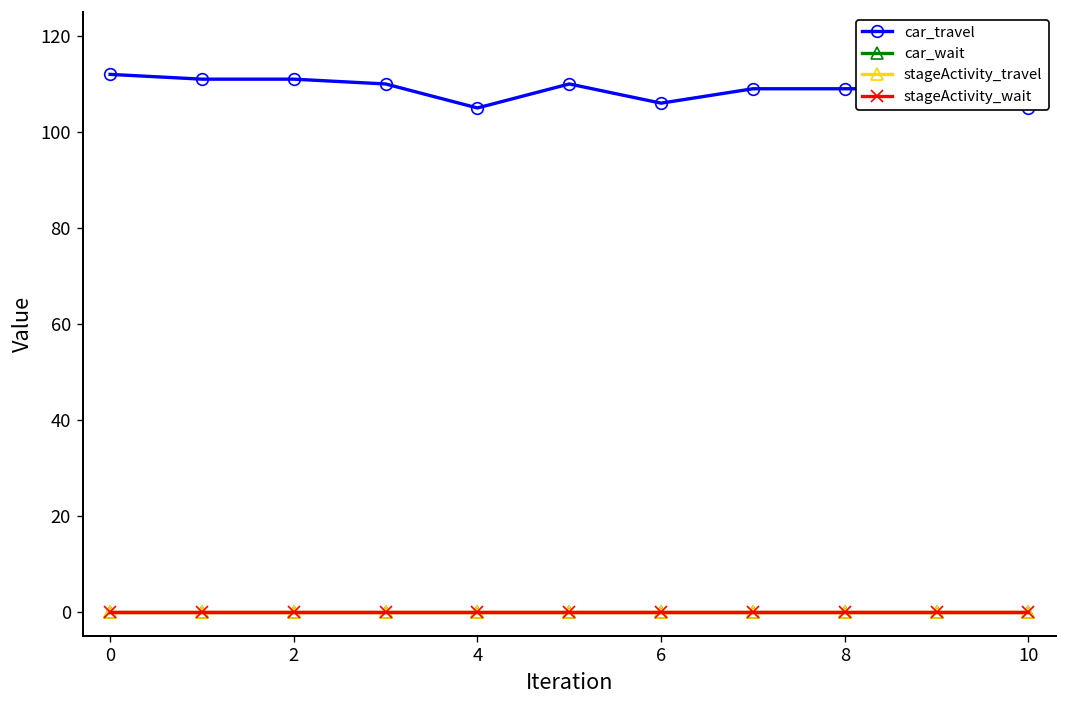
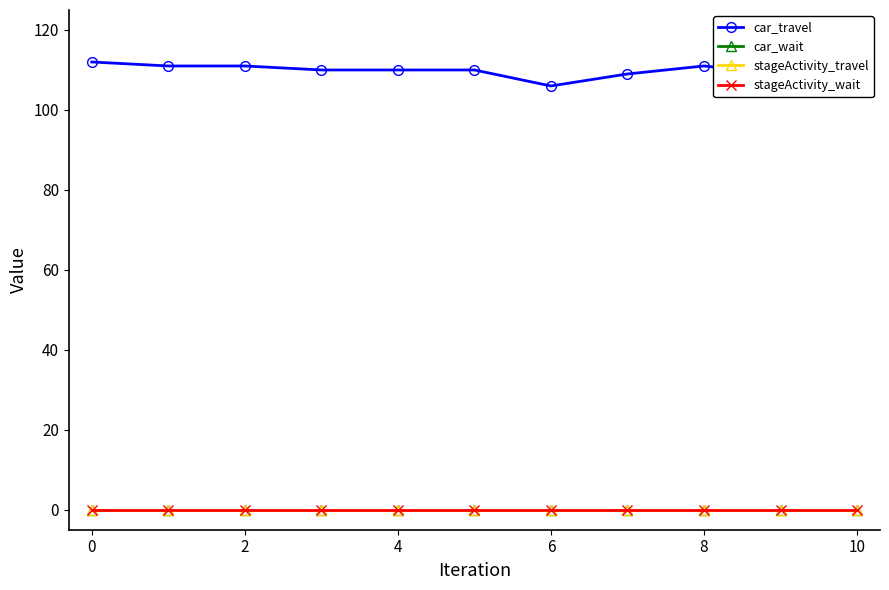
car_travel, 4: 105 -> 110
car_travel, 8: 109 -> 111
